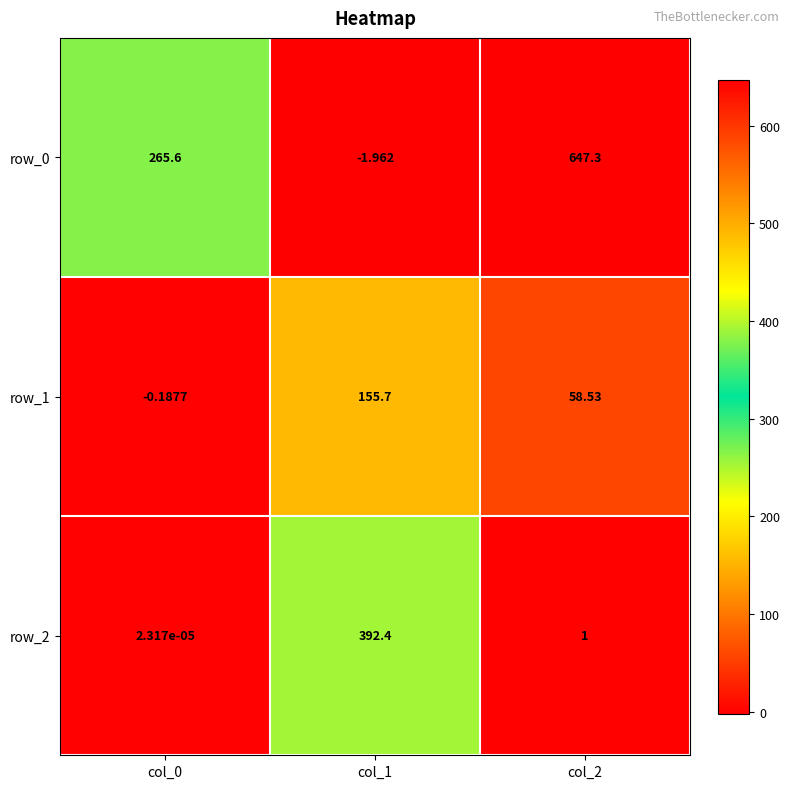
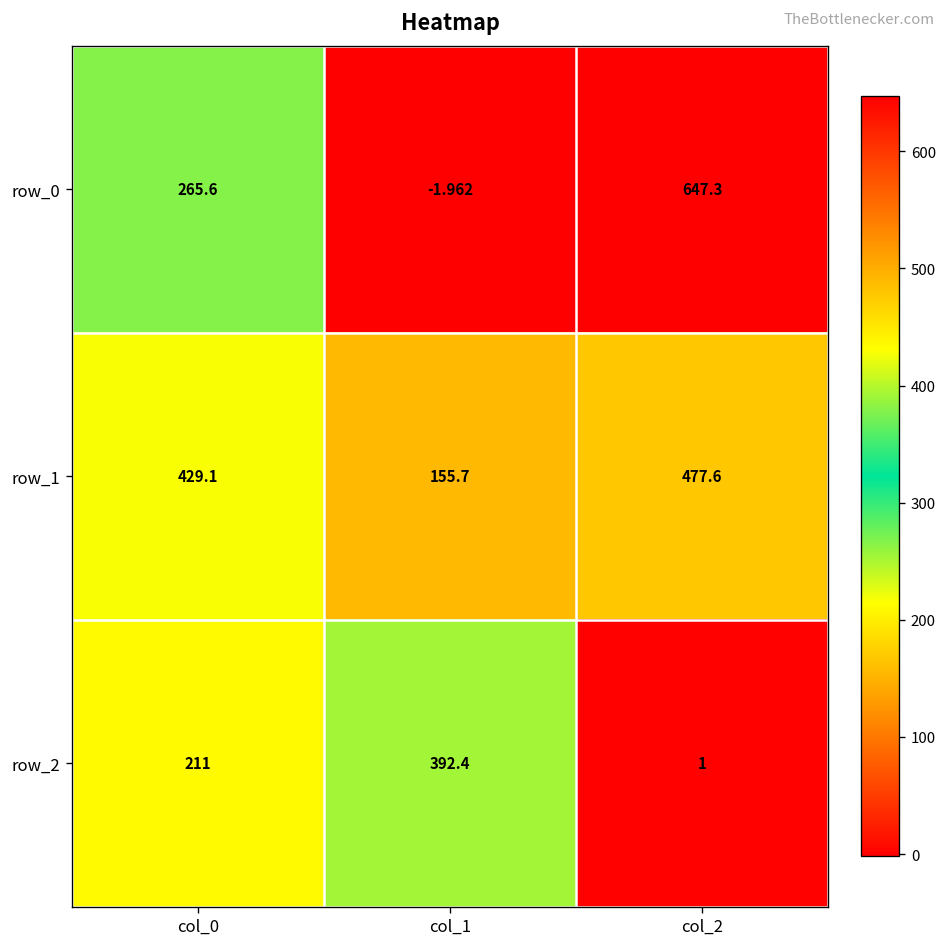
row_1, col_0: -0.1877 -> 429.1
row_1, col_2: 58.53 -> 477.6
row_2, col_0: 2.317e-05 -> 211
